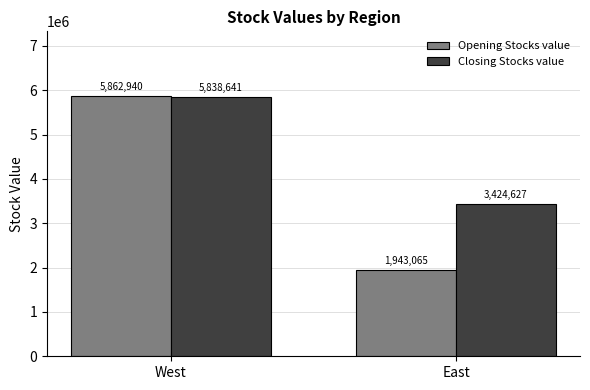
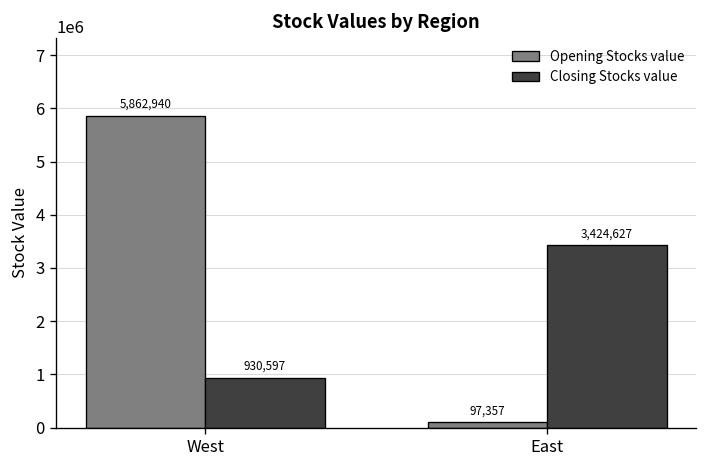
Closing Stocks value, West: 5,838,641 -> 930,597
Opening Stocks value, East: 1,943,065 -> 97,357
